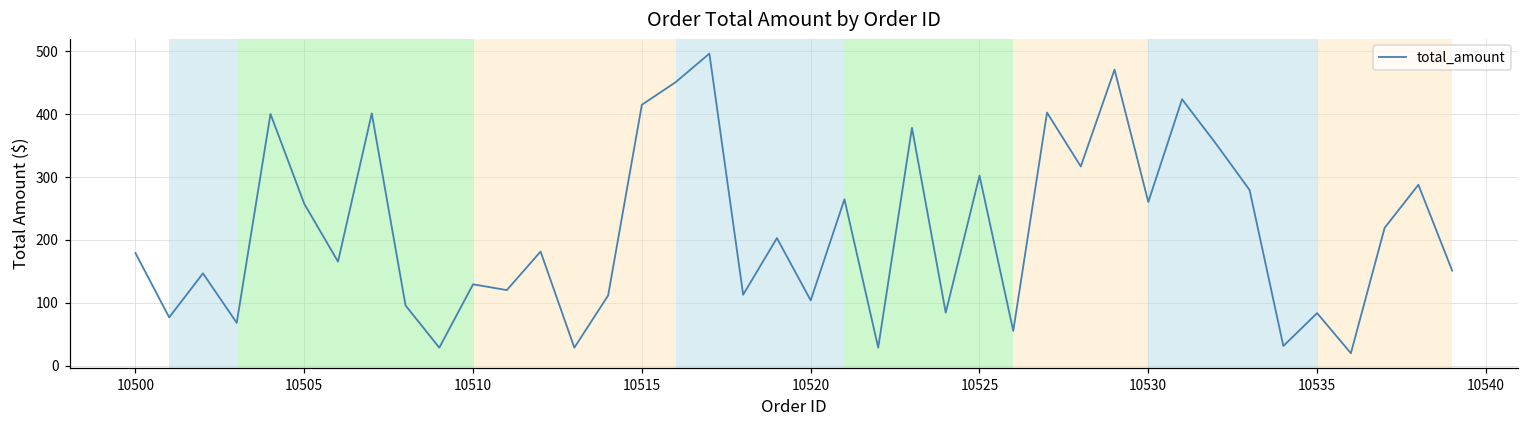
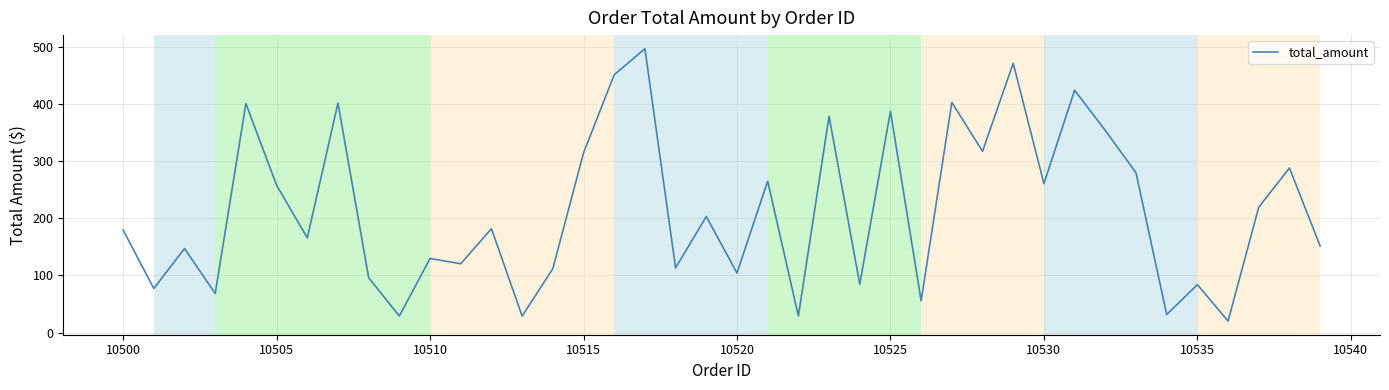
10515: 410 -> 310
10525: 300 -> 390
